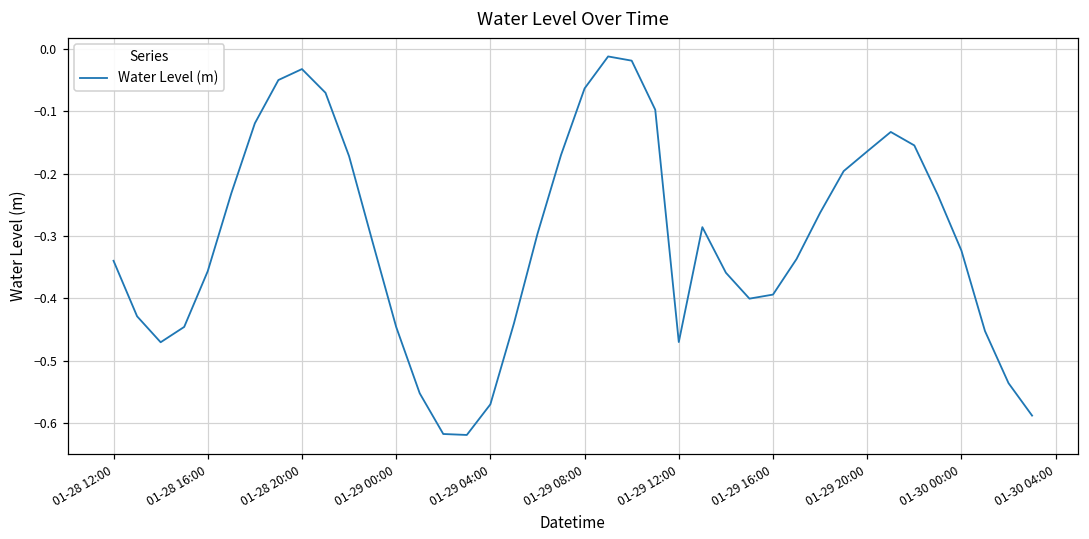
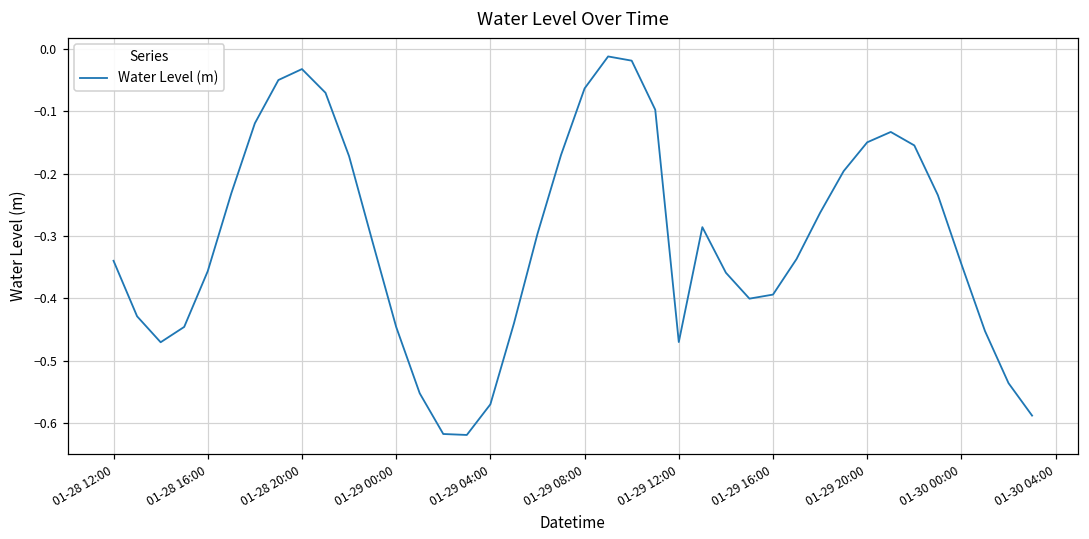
01-29 20:00: -0.16 -> -0.15
01-30 00:00: -0.32 -> -0.35
